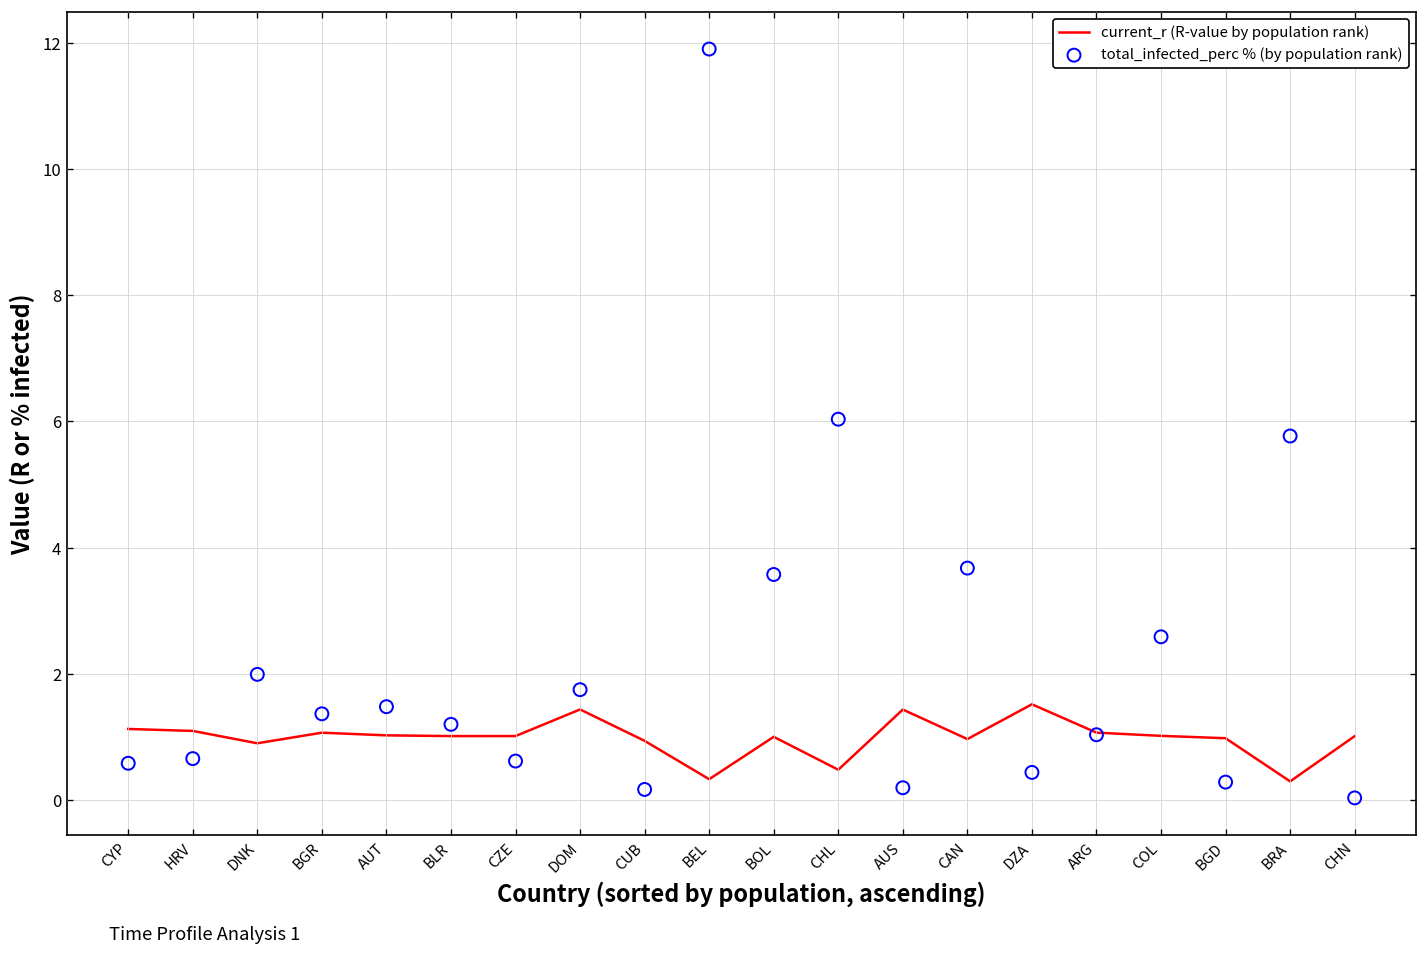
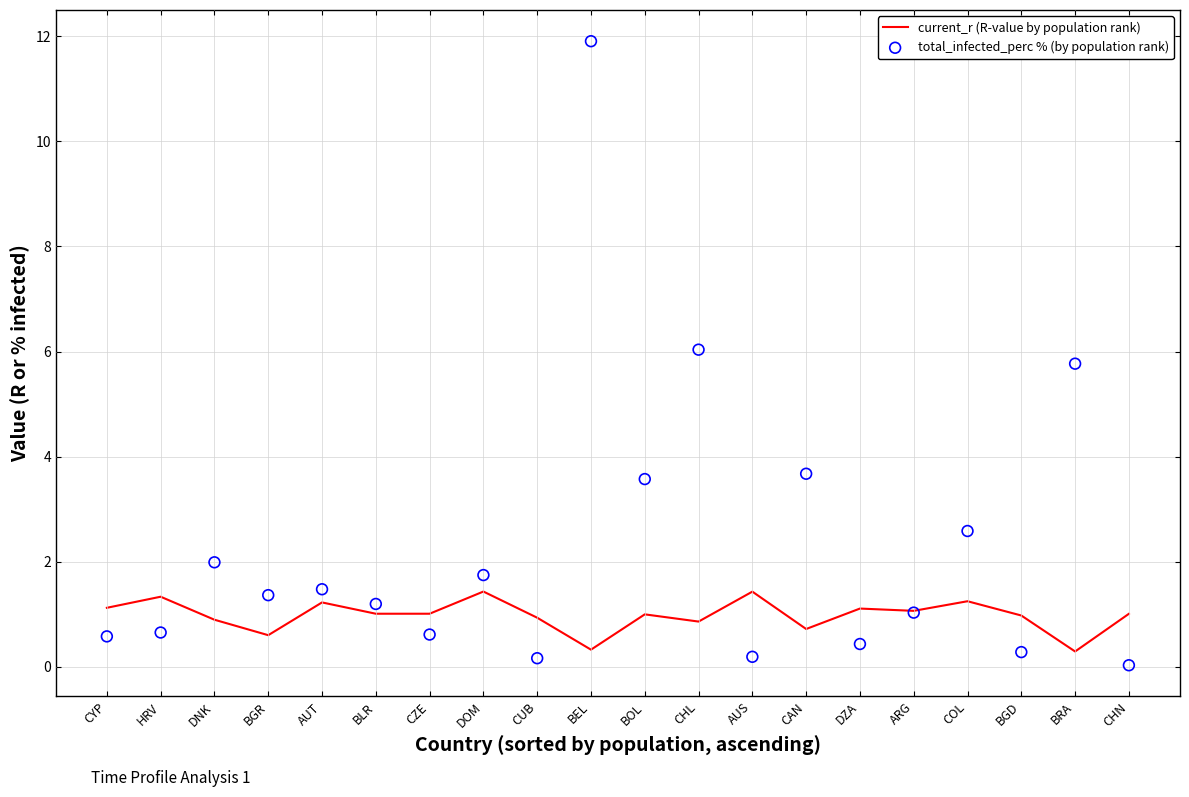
current_r (R-value by population rank), HRV: 1.1 -> 1.3
current_r (R-value by population rank), BGR: 1.1 -> 0.6
current_r (R-value by population rank), AUT: 1.0 -> 1.2
current_r (R-value by population rank), CHL: 0.5 -> 0.9
current_r (R-value by population rank), CAN: 1.0 -> 0.7
current_r (R-value by population rank), DZA: 1.5 -> 1.1
current_r (R-value by population rank), COL: 1.0 -> 1.2
